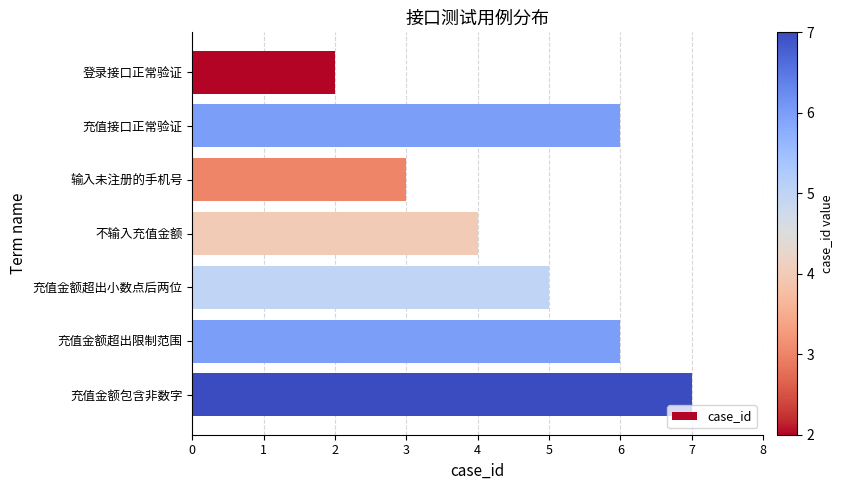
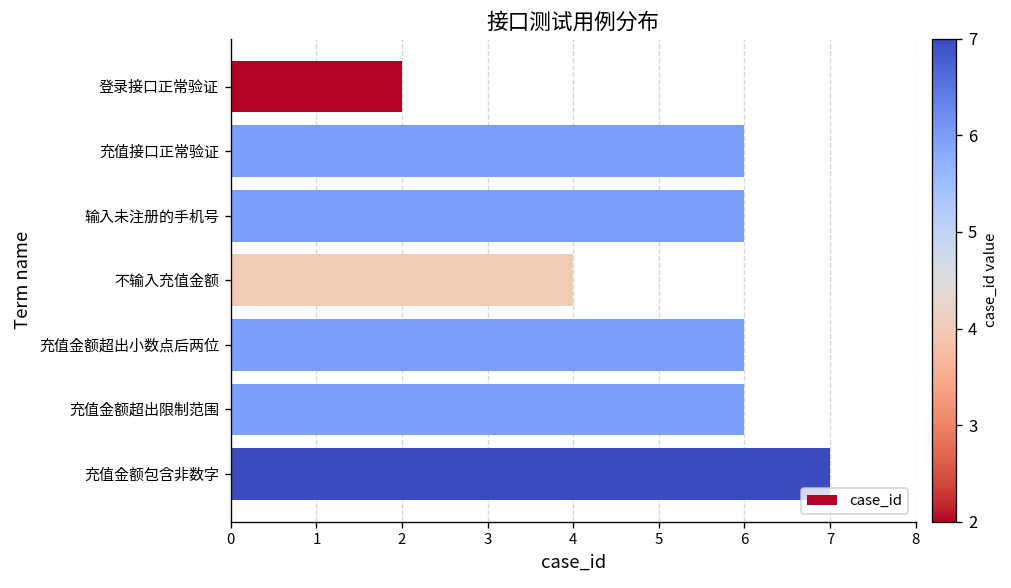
输入未注册的手机号: 3 -> 6
充值金额超出小数点后两位: 5 -> 6
